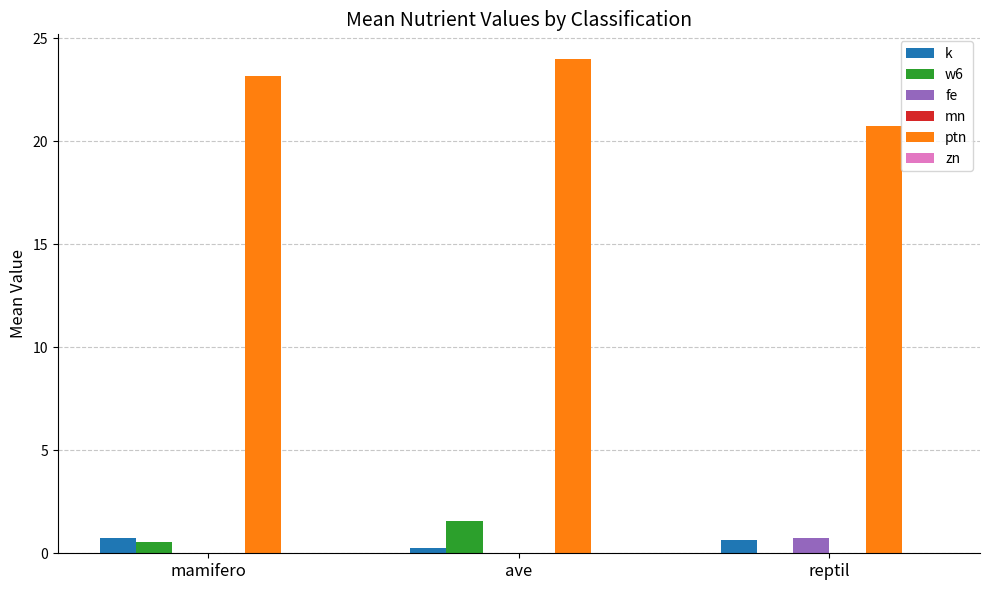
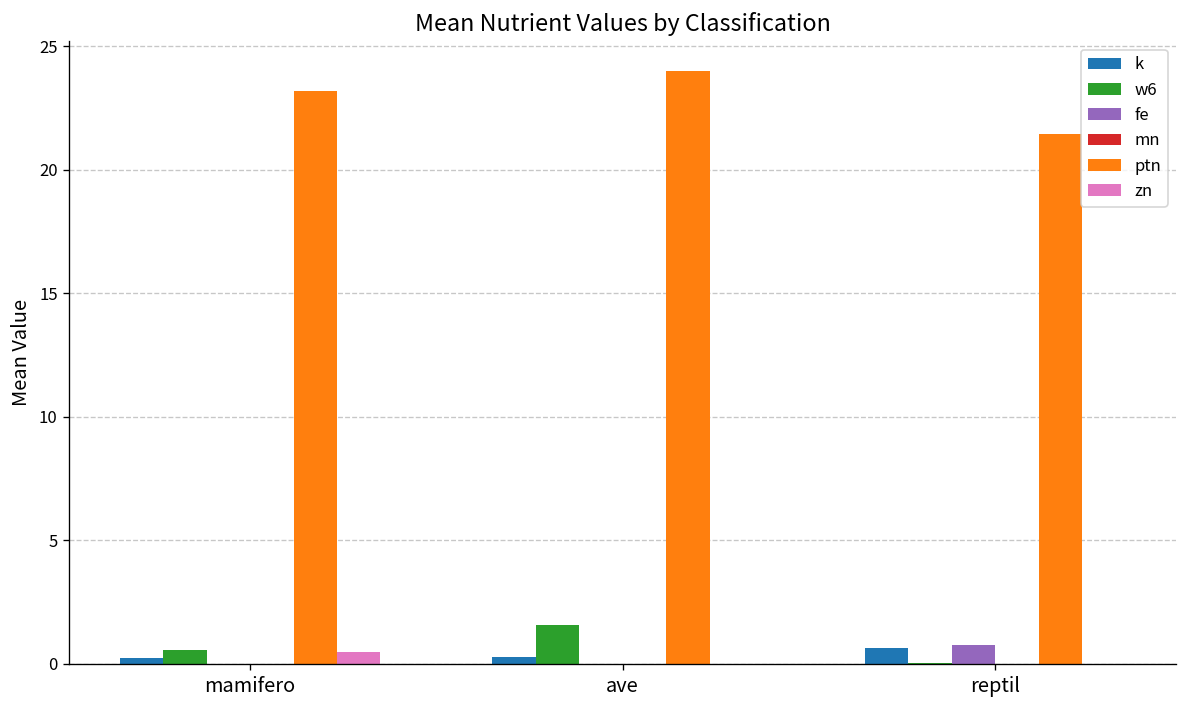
k, mamifero: 0.7 -> 0.2
zn, mamifero: 0.0 -> 0.5
ptn, reptil: 20.7 -> 21.4
